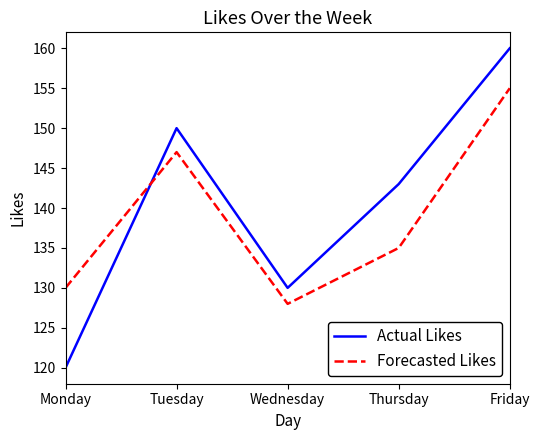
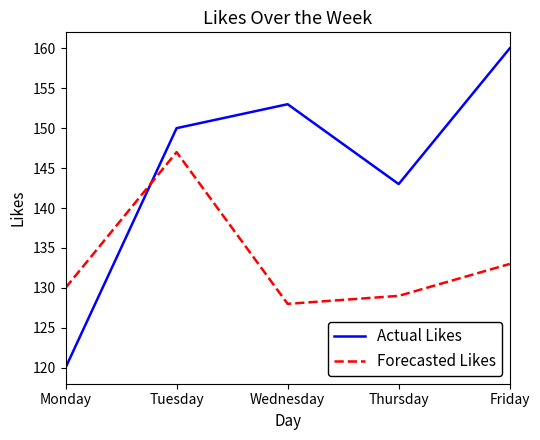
Actual Likes, Wednesday: 130 -> 153
Forecasted Likes, Thursday: 135 -> 129
Forecasted Likes, Friday: 155 -> 133
